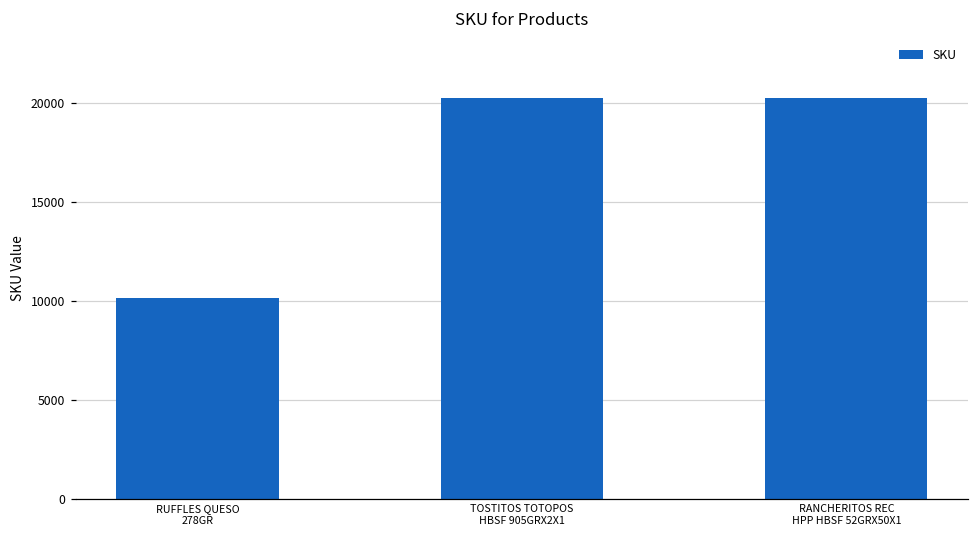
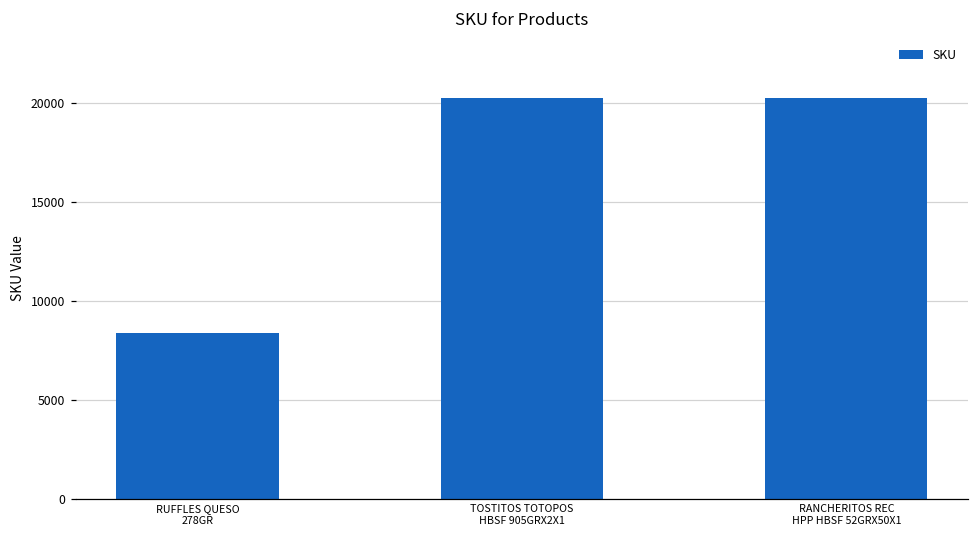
RUFFLES QUESO 278GR: 10200 -> 8400
